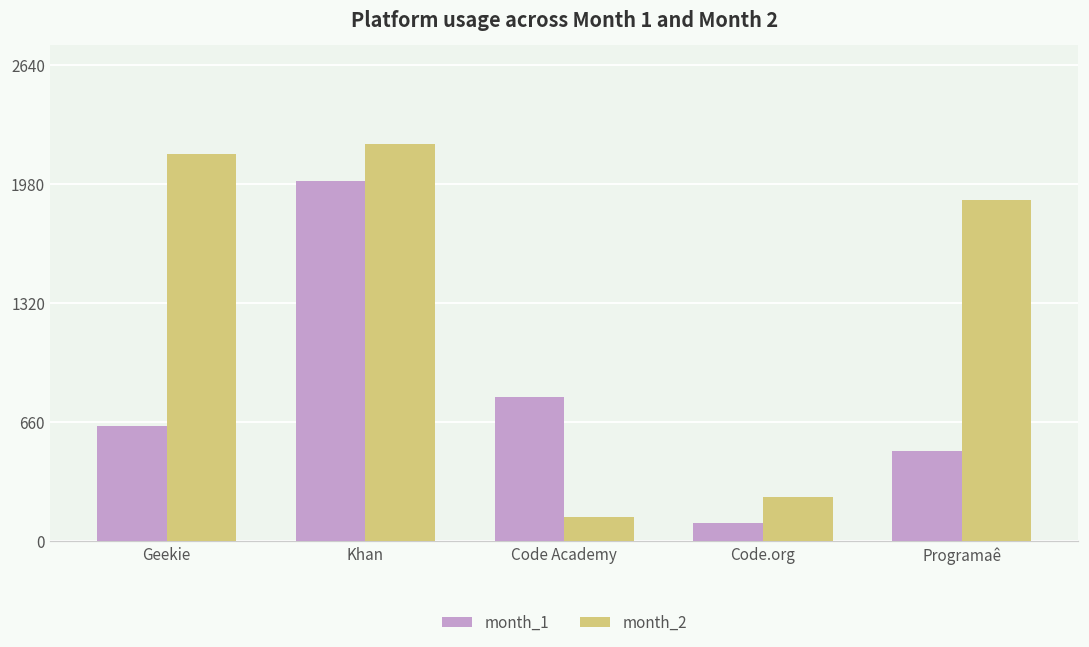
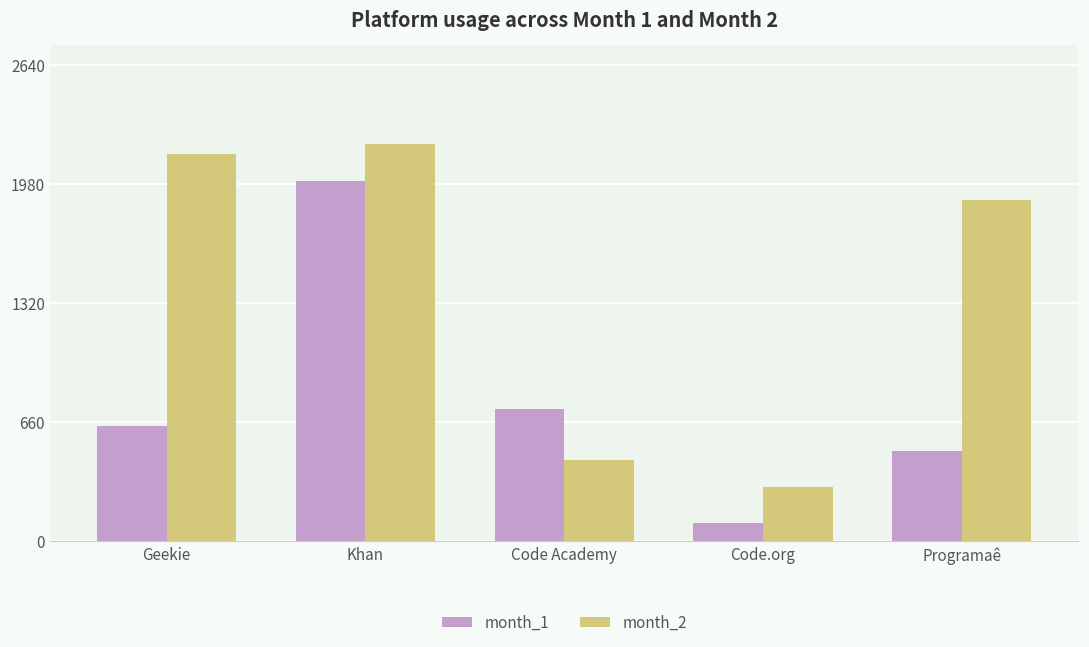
month_1, Code Academy: 800 -> 730
month_2, Code Academy: 140 -> 450
month_2, Code.org: 250 -> 300
